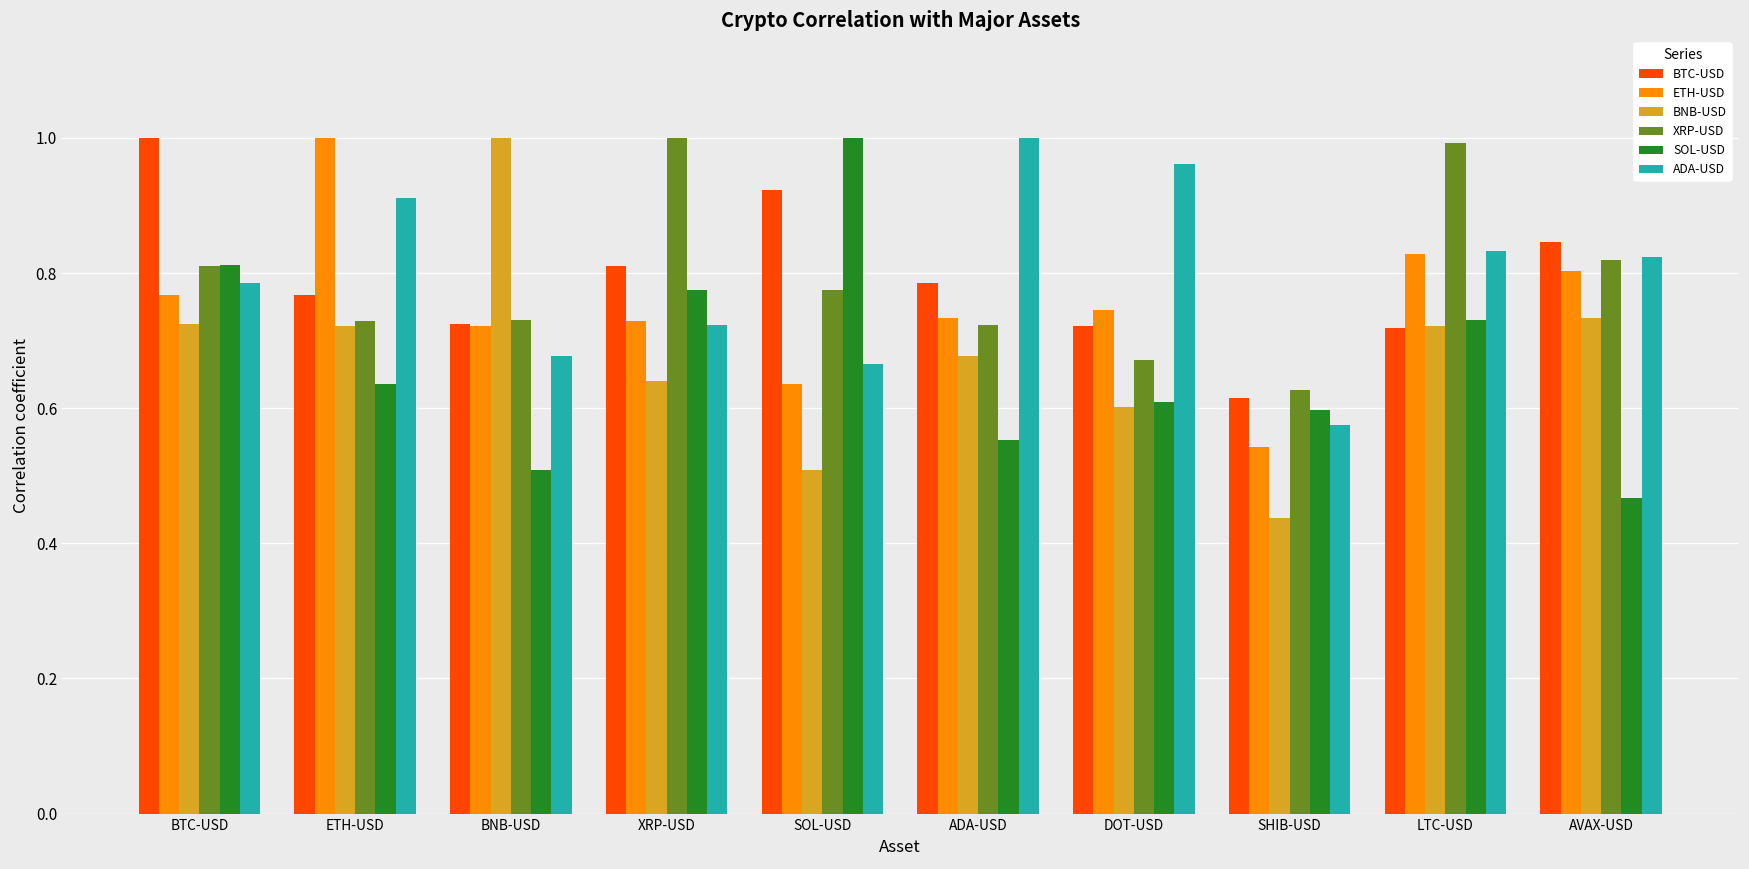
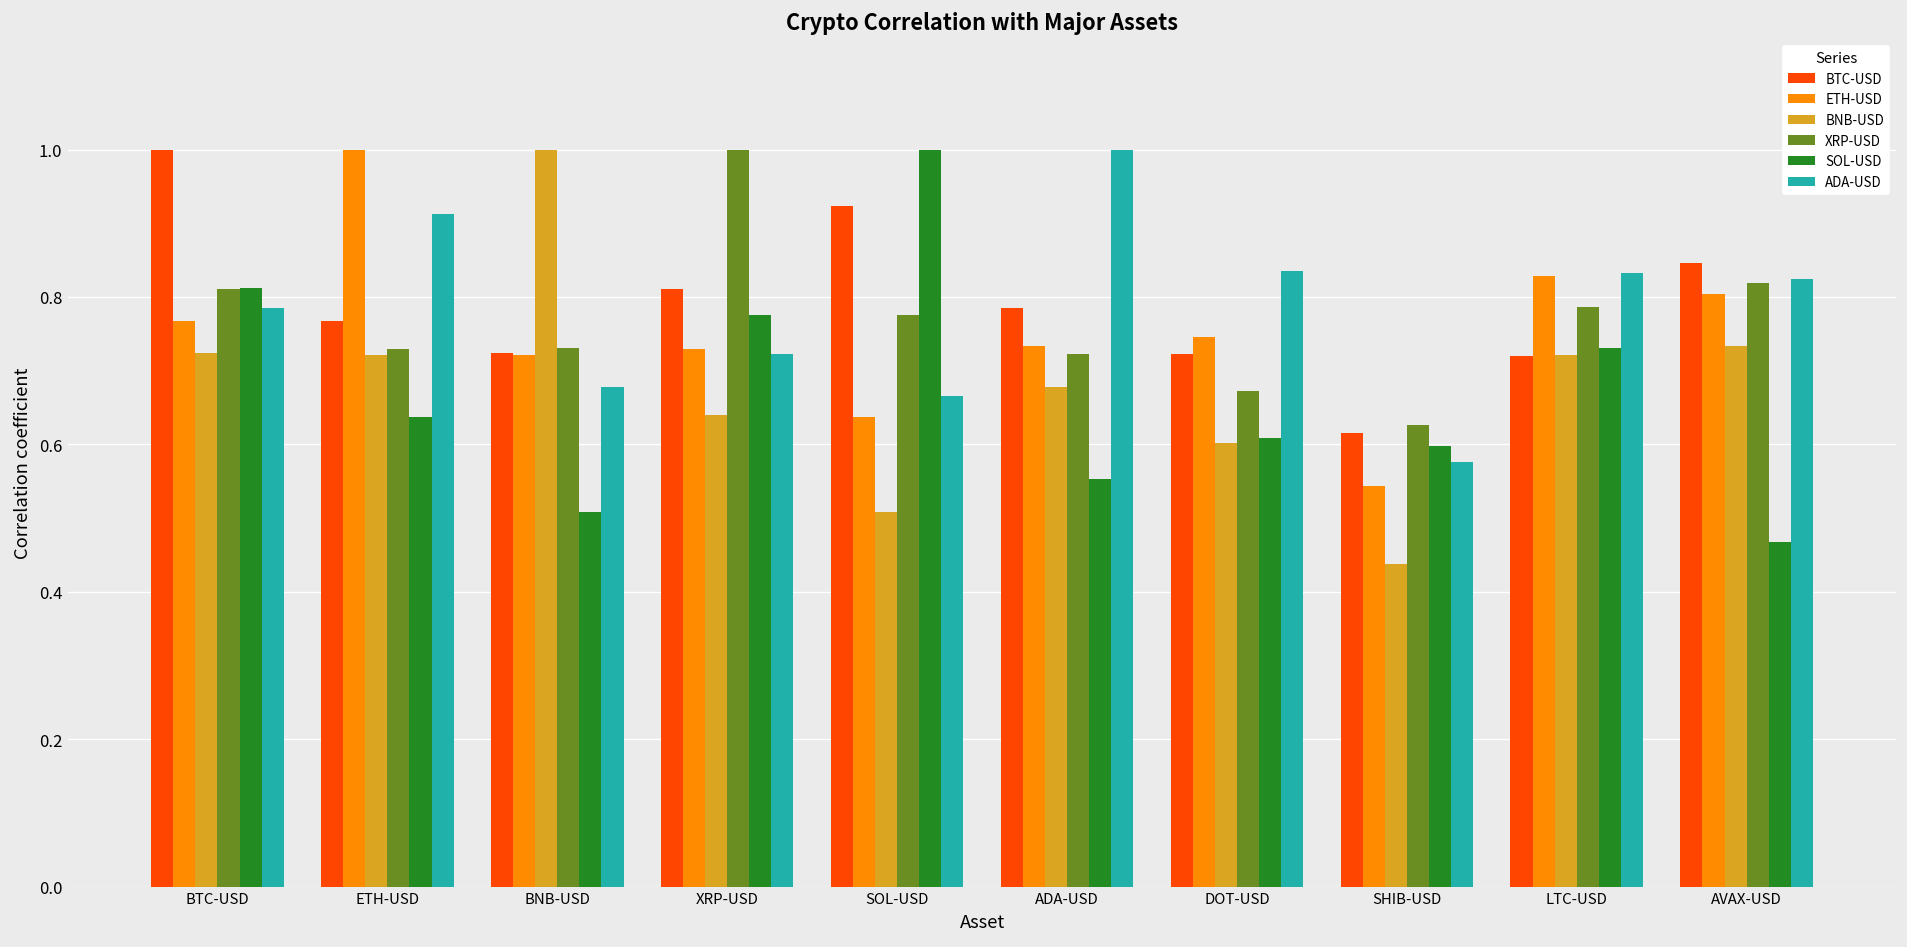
ADA-USD, DOT-USD: 0.96 -> 0.84
XRP-USD, LTC-USD: 0.99 -> 0.79
